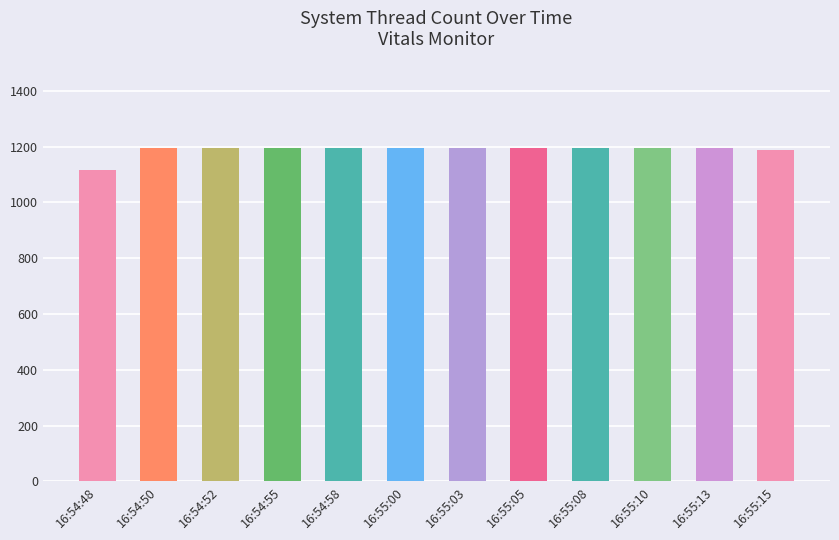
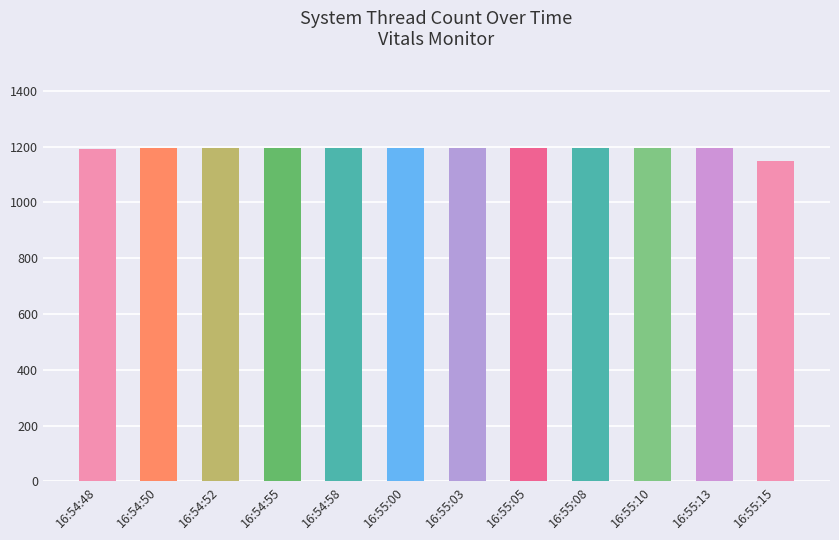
16:54:48: 1120 -> 1190
16:55:15: 1190 -> 1150
